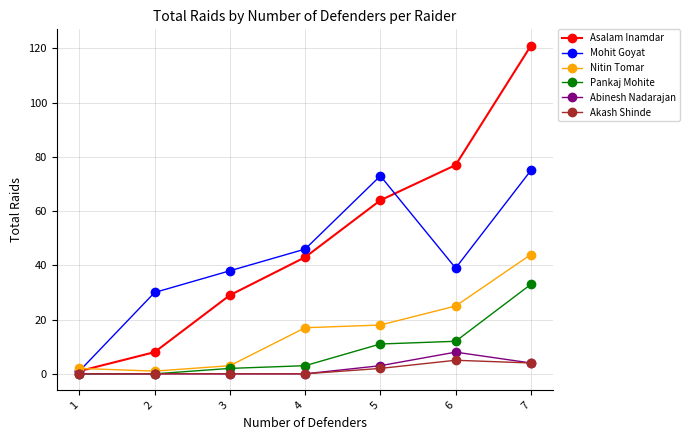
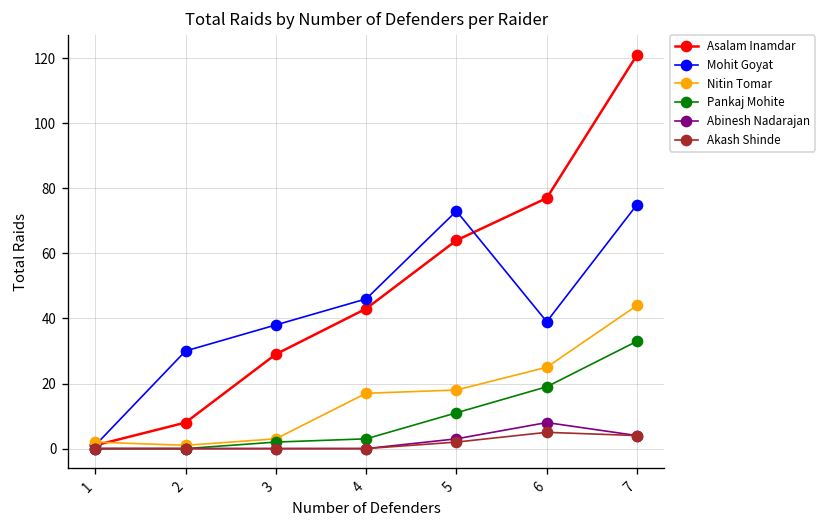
Pankaj Mohite, 6: 12 -> 19
